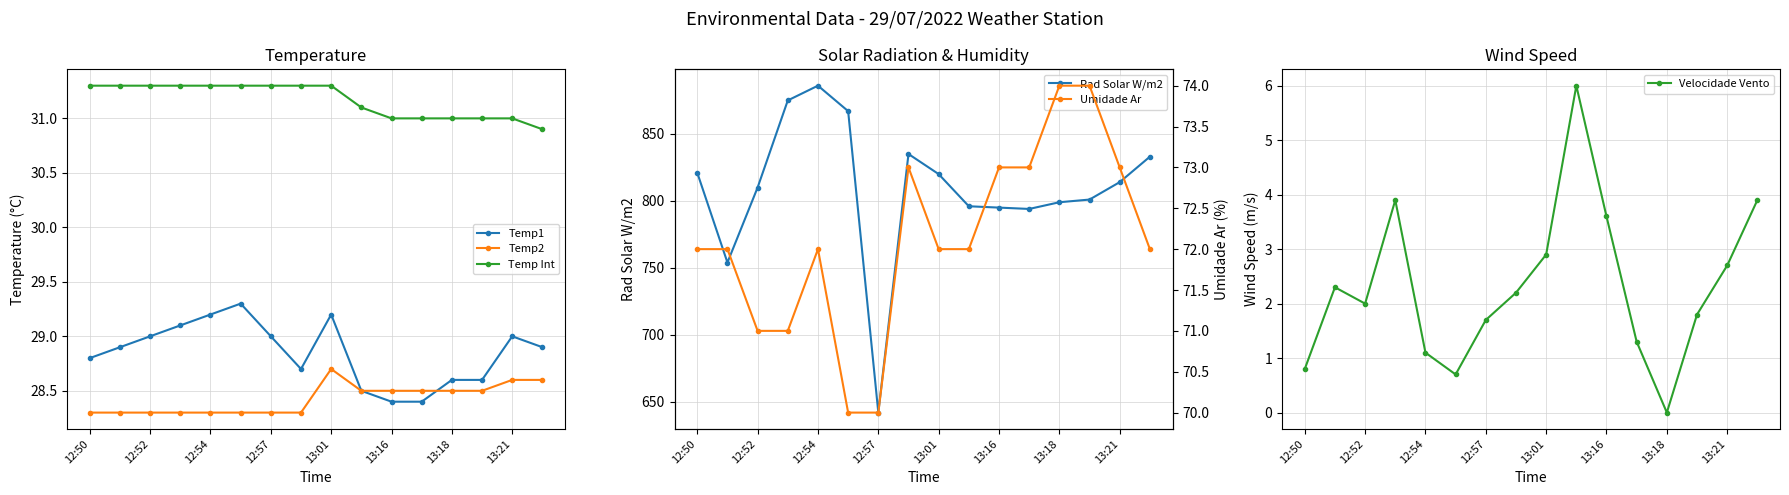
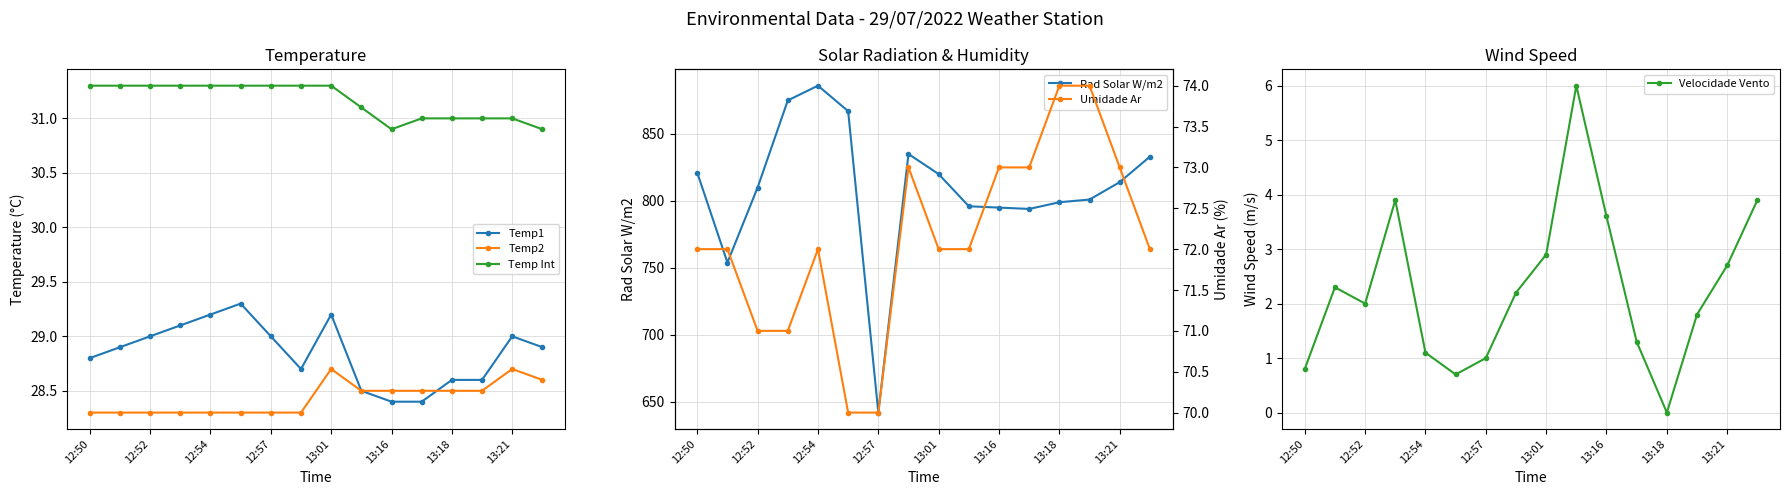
Temperature, Temp Int, 13:16: 31.0 -> 30.9
Temperature, Temp2, 13:21: 28.6 -> 28.7
Wind Speed, 12:57: 1.7 -> 1.0
